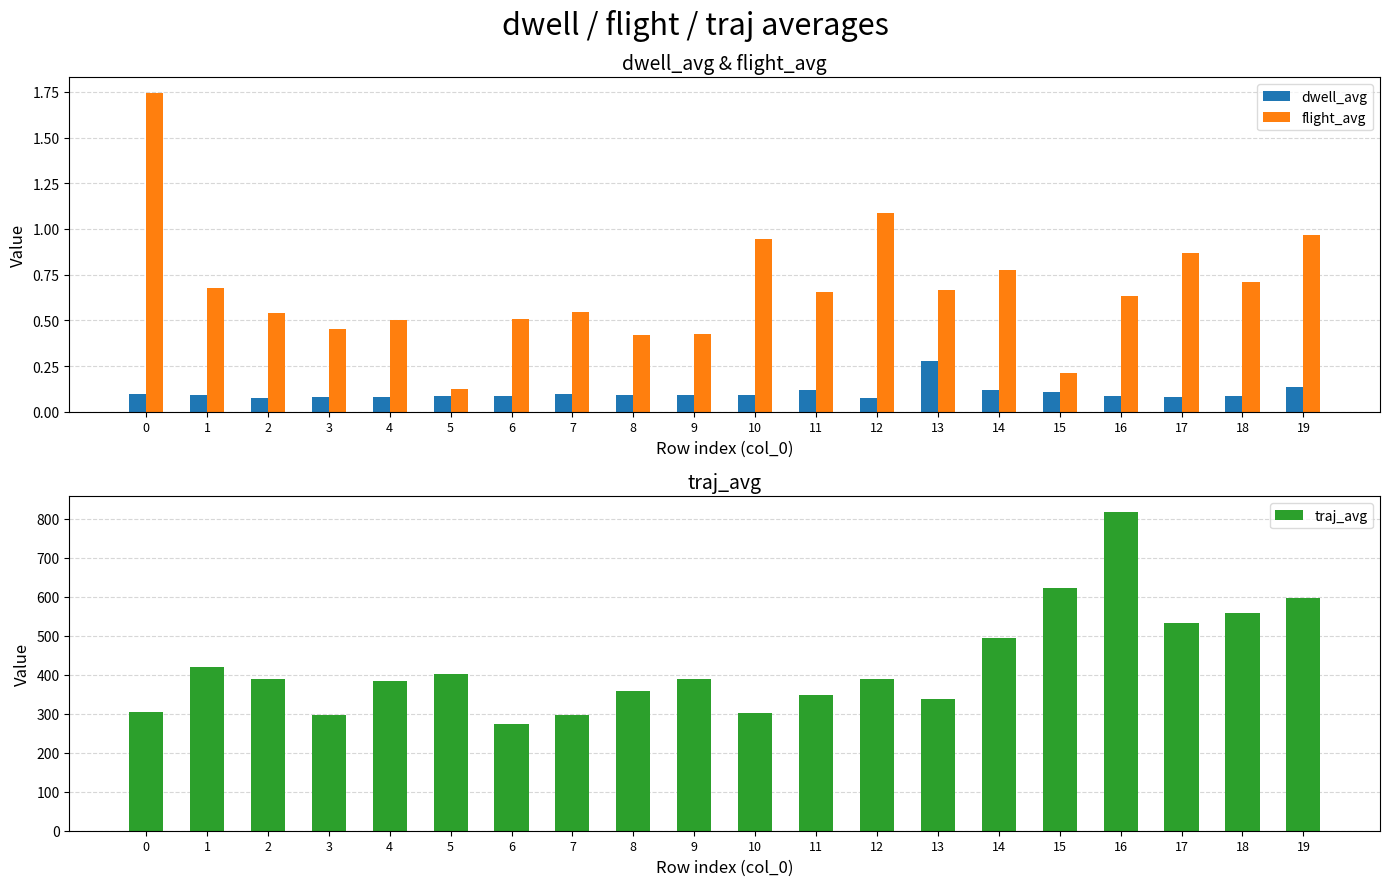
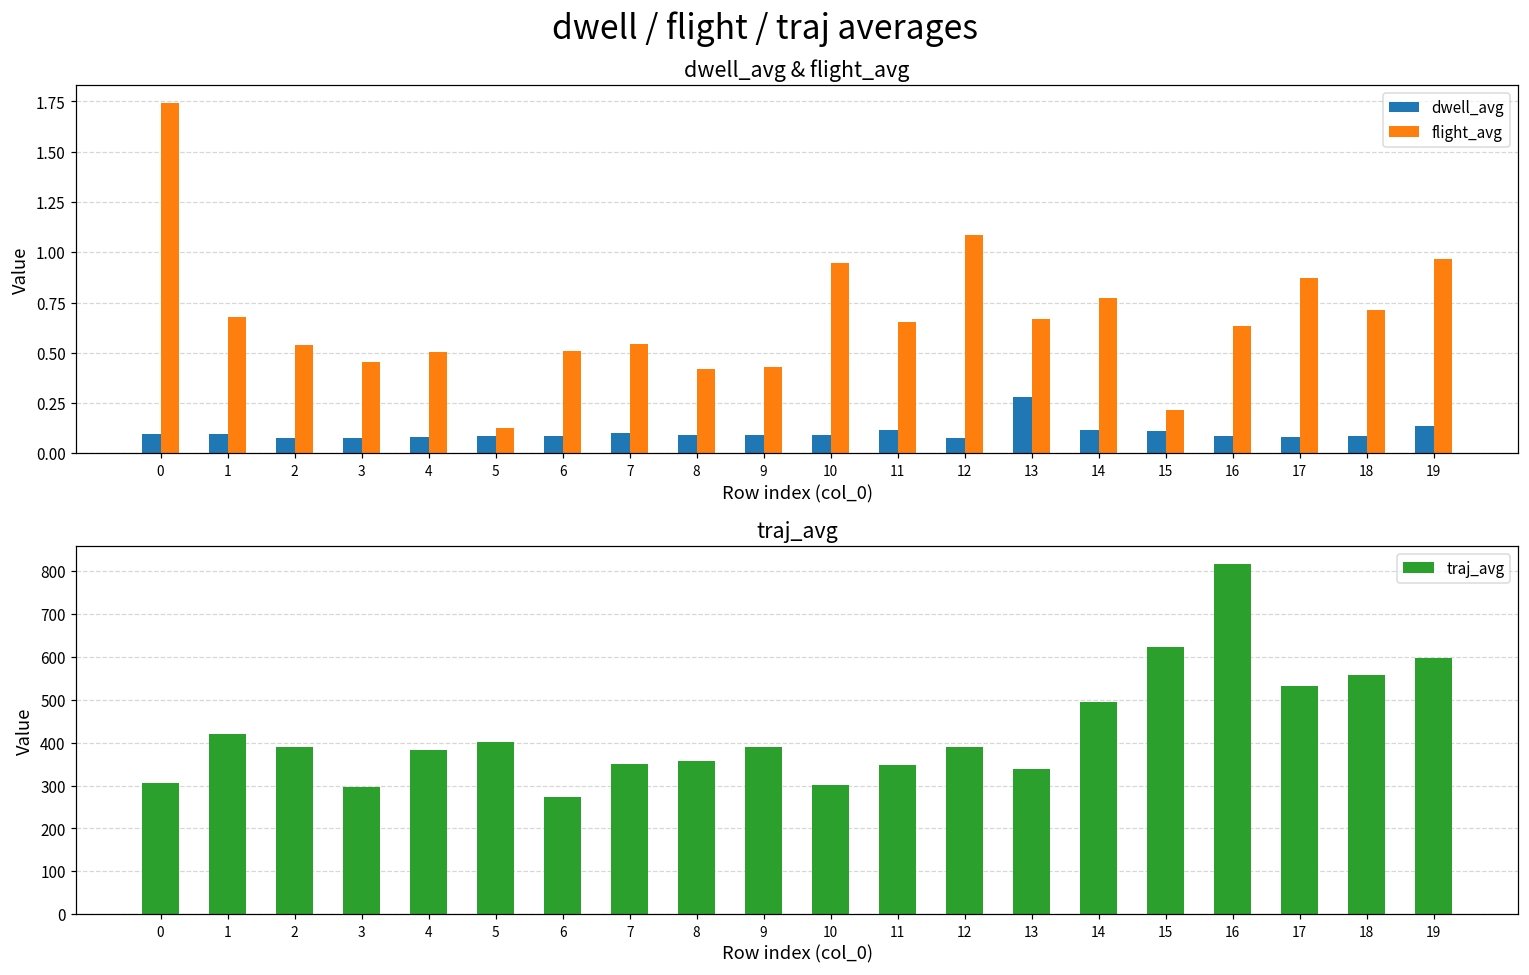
traj_avg, 7: 300 -> 350
